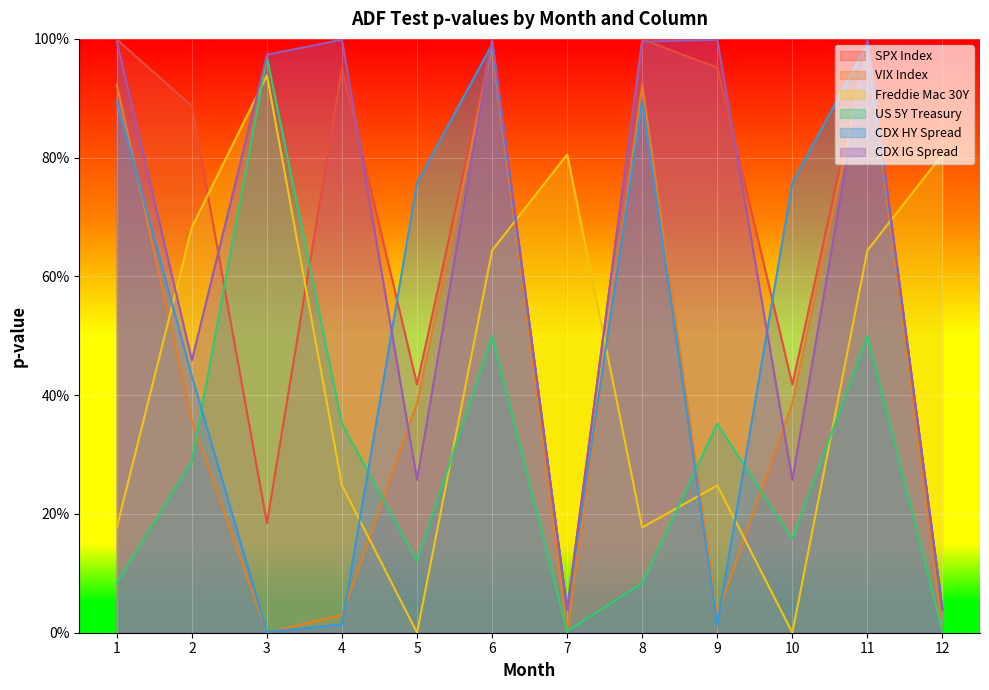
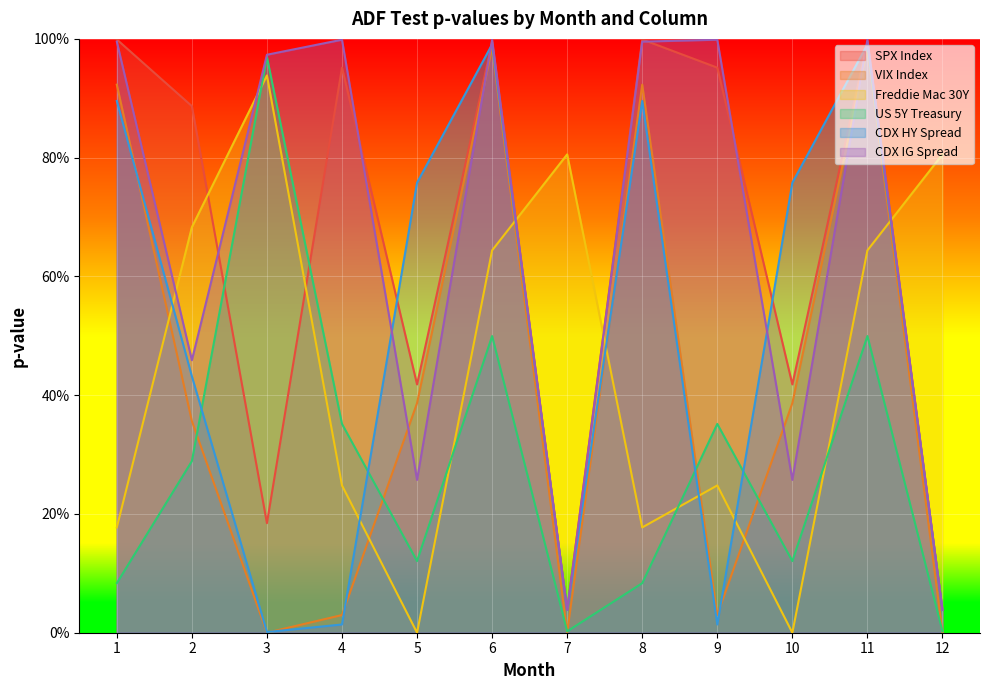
US 5Y Treasury, 10: 16% -> 12%
